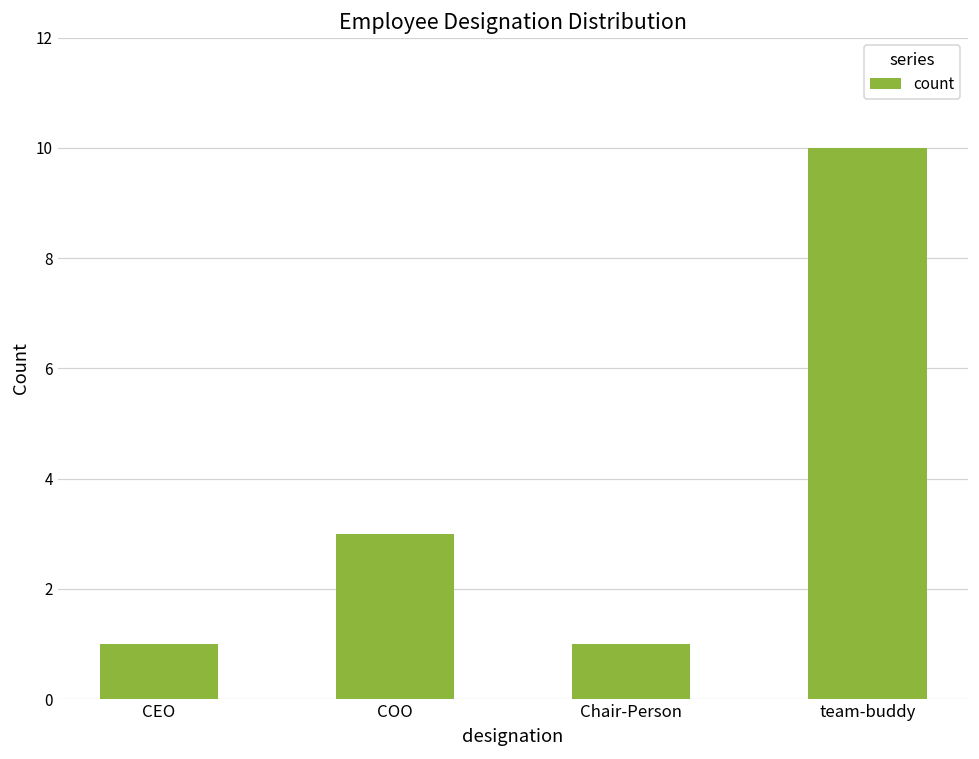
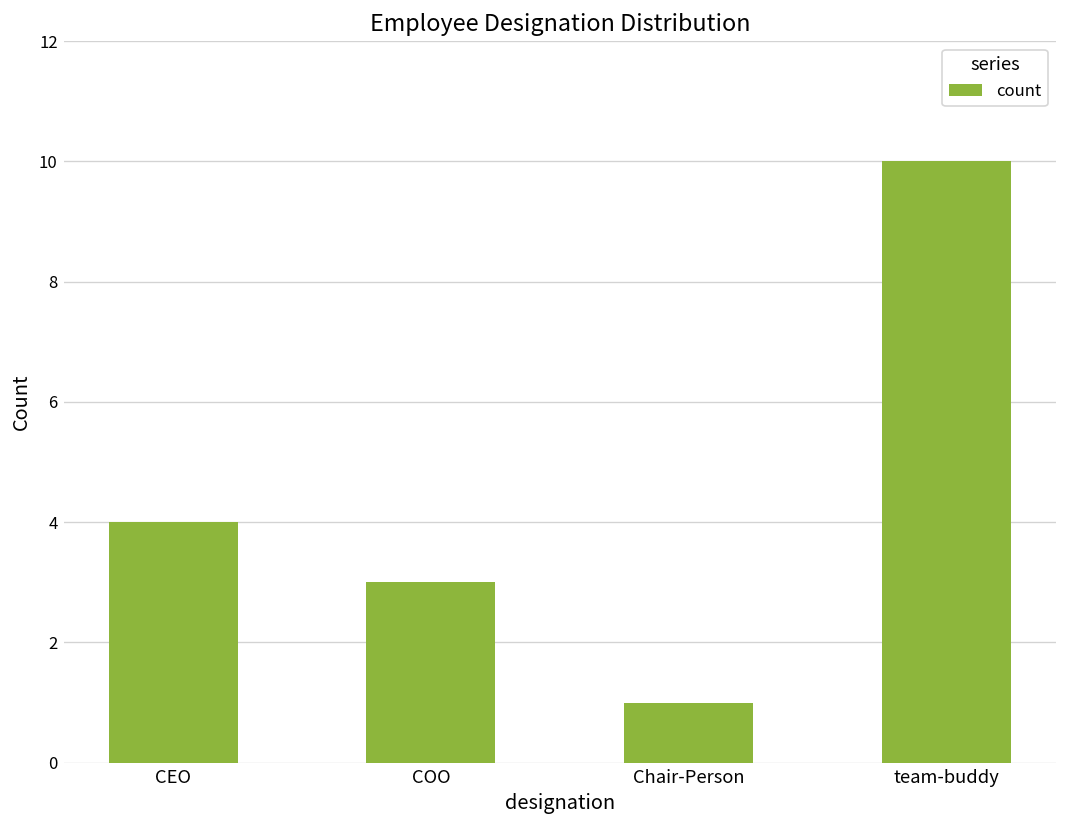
CEO: 1 -> 4
